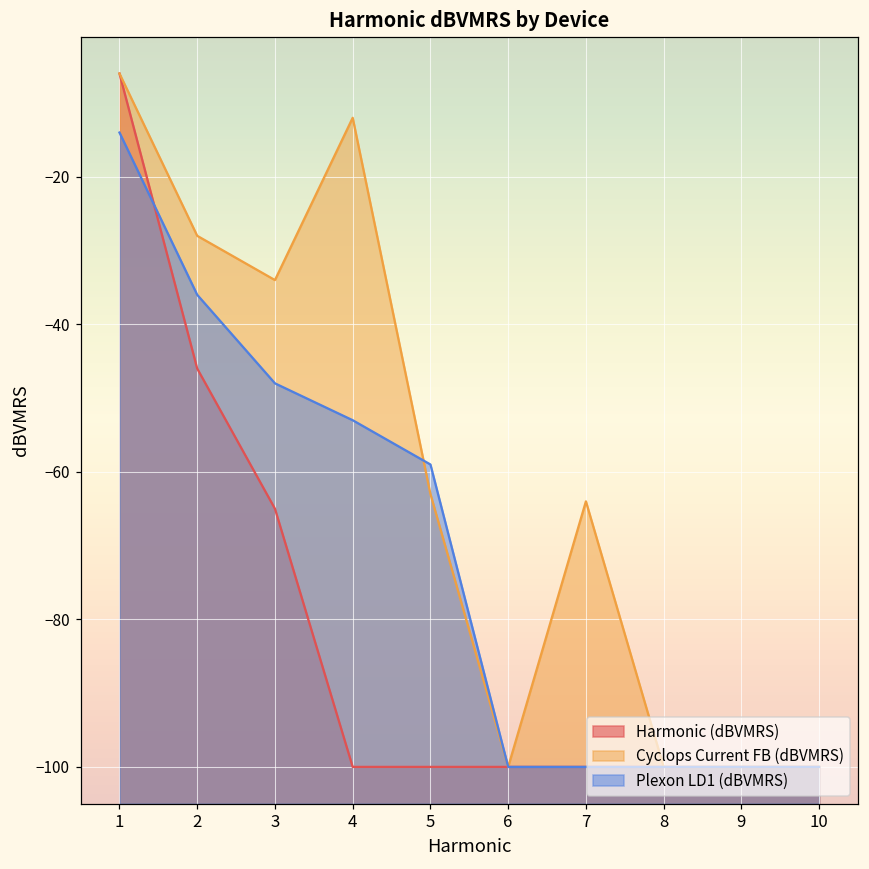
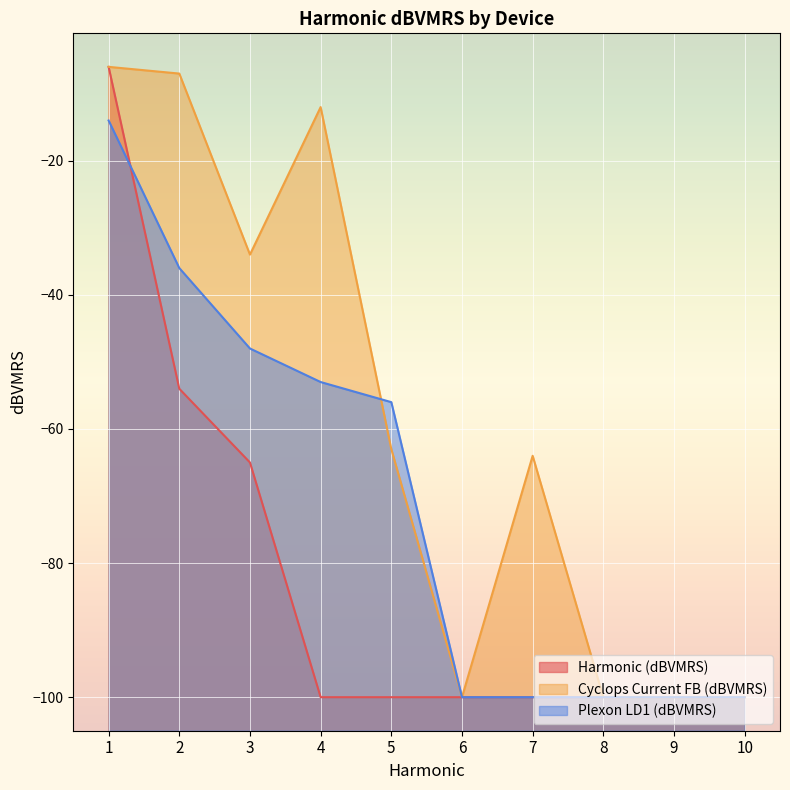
Harmonic (dBVMRS), 2: -46 -> -54
Cyclops Current FB (dBVMRS), 2: -28 -> -7
Plexon LD1 (dBVMRS), 5: -59 -> -56
